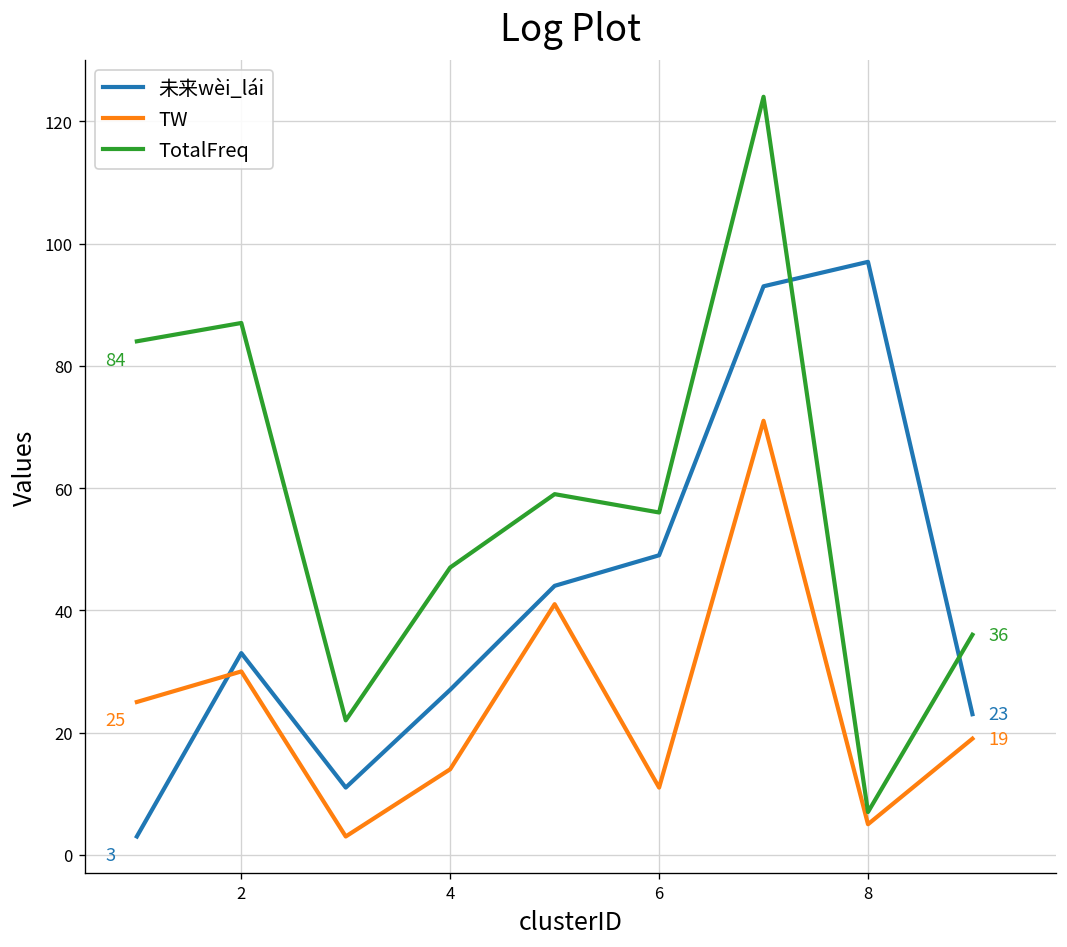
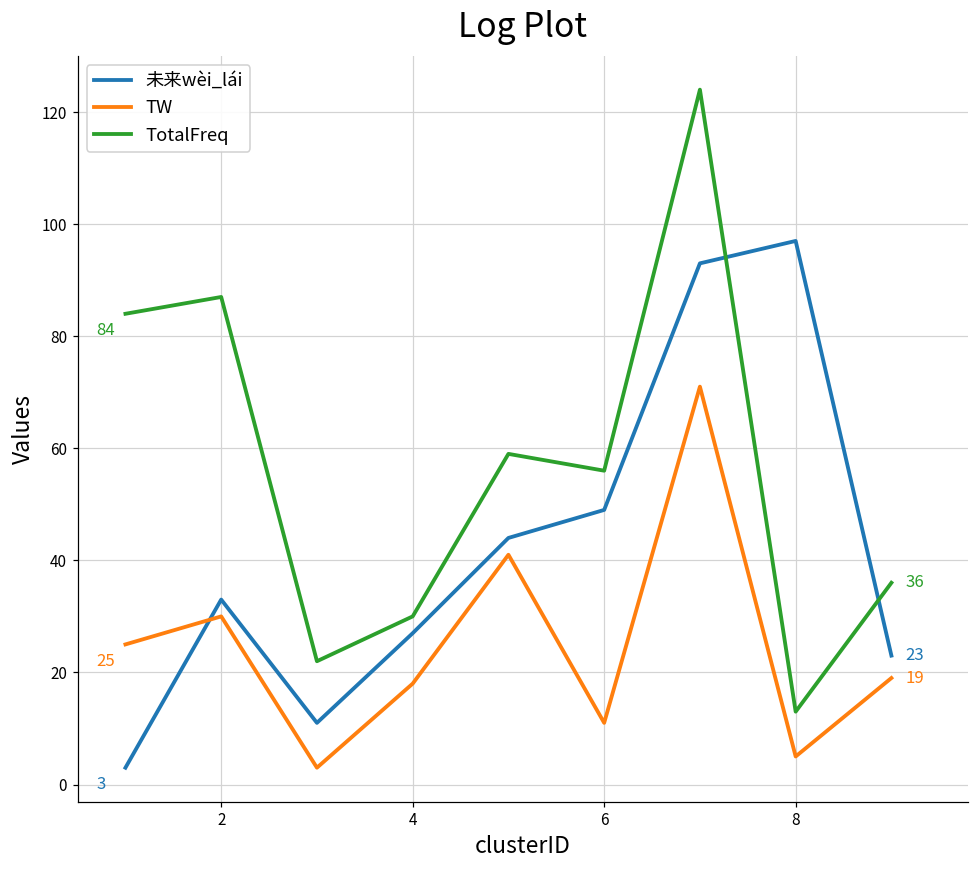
TW, 4: 14 -> 18
TotalFreq, 4: 47 -> 30
TotalFreq, 8: 7 -> 13
